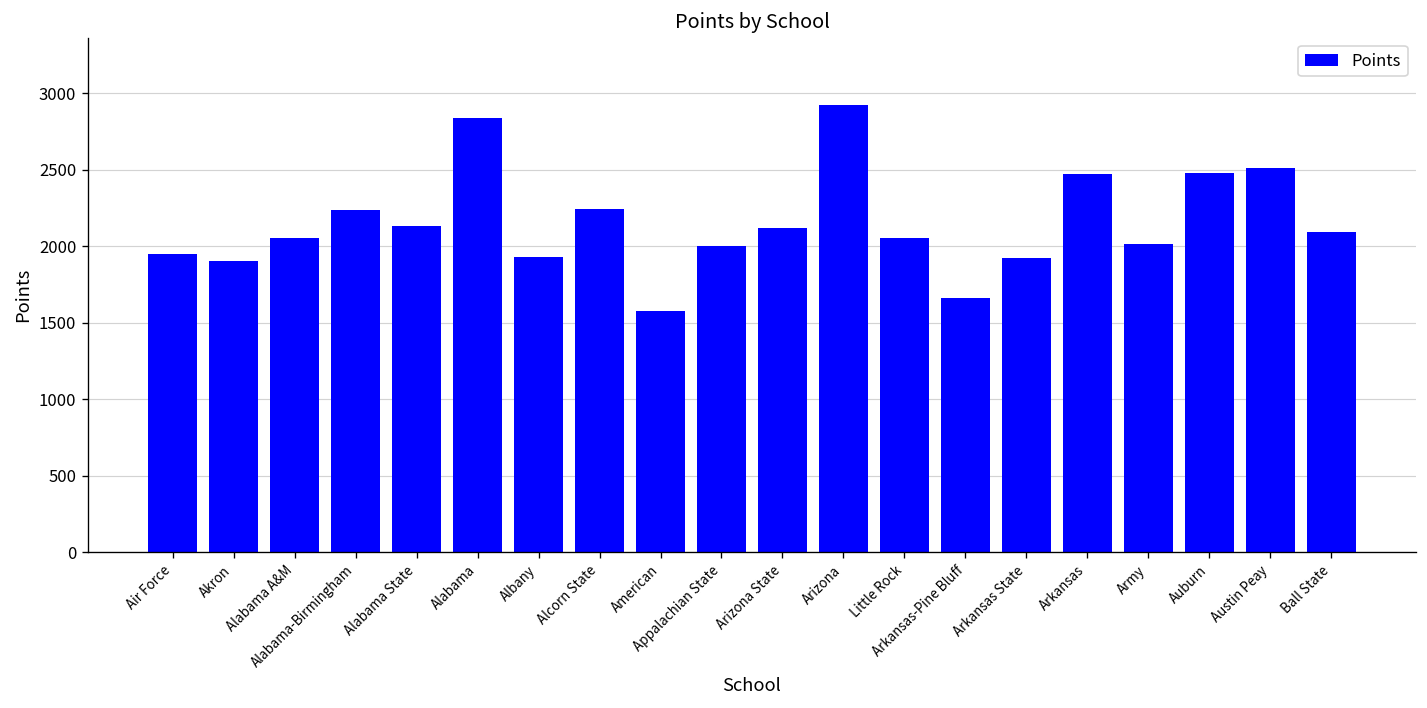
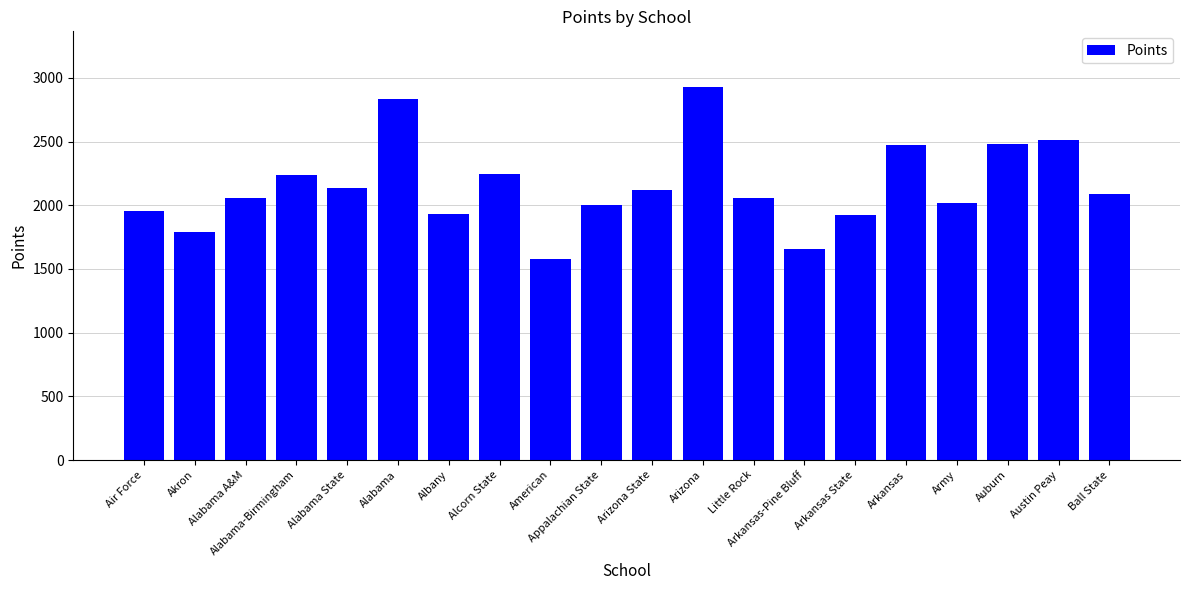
Akron: 1900 -> 1790
